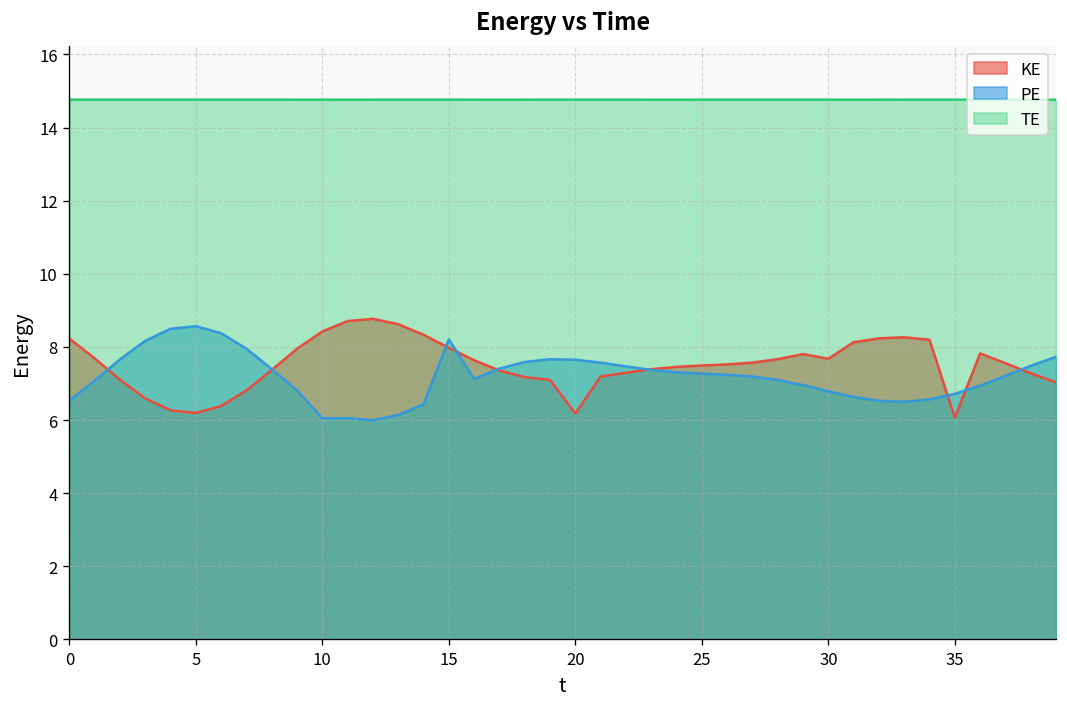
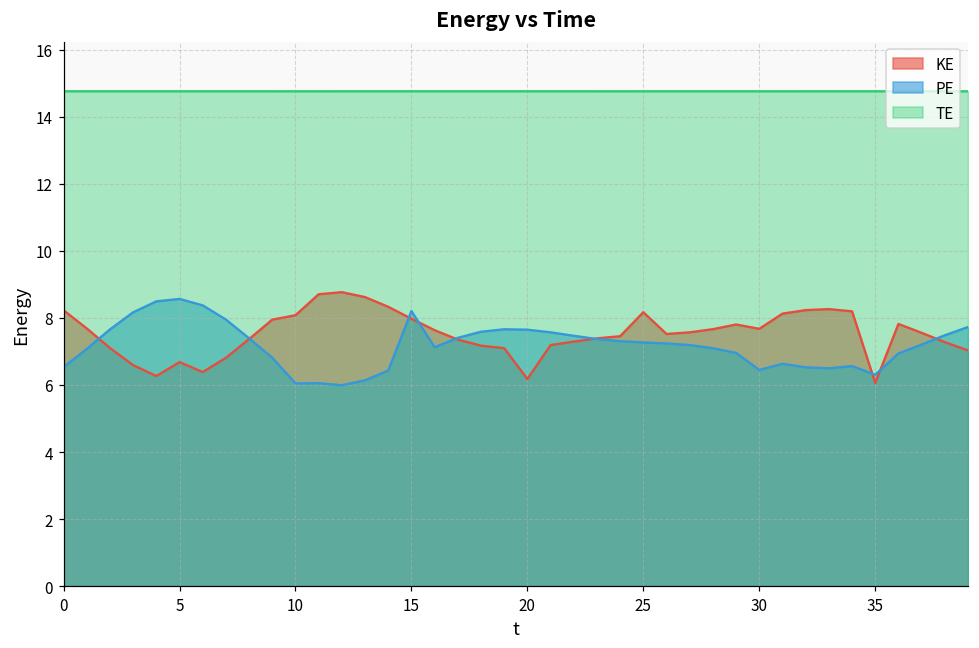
KE, 5: 6.2 -> 6.7
KE, 10: 8.4 -> 8.1
KE, 25: 7.5 -> 8.2
PE, 30: 6.8 -> 6.5
PE, 35: 6.7 -> 6.3
